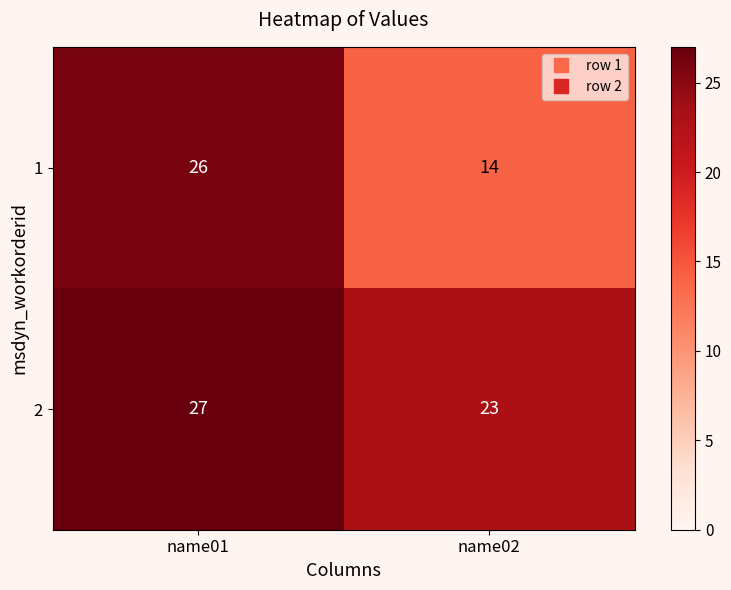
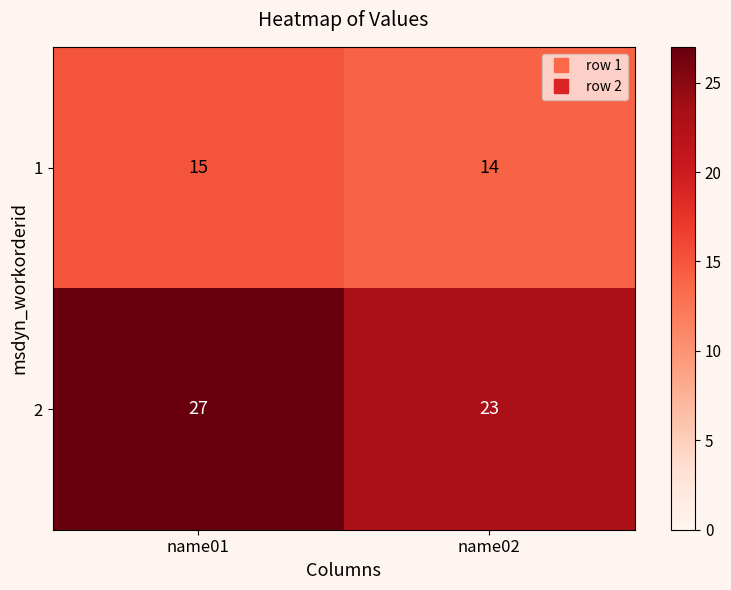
1, name01: 26 -> 15
